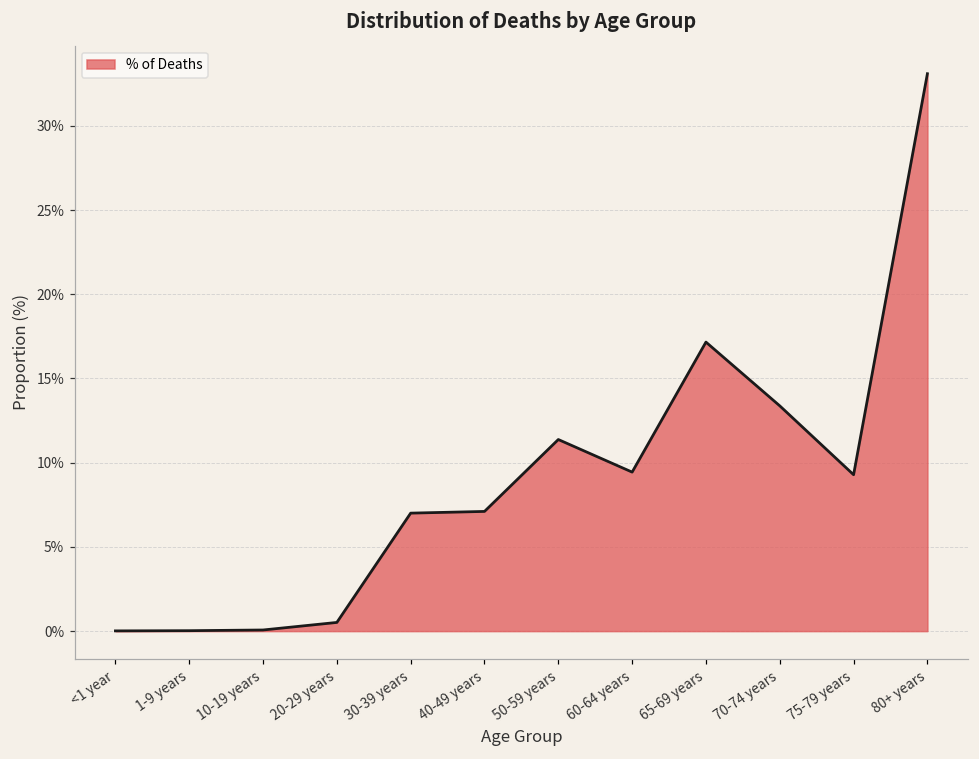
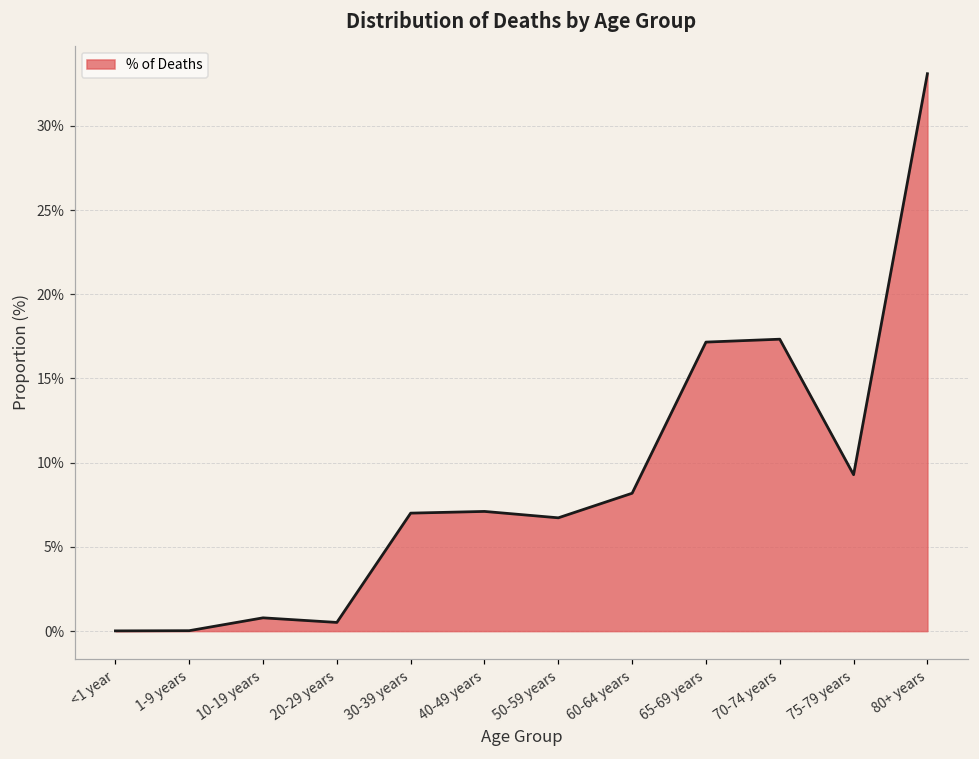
10-19 years: 0.1% -> 0.8%
50-59 years: 11.4% -> 6.7%
60-64 years: 9.4% -> 8.2%
70-74 years: 13.4% -> 17.3%
